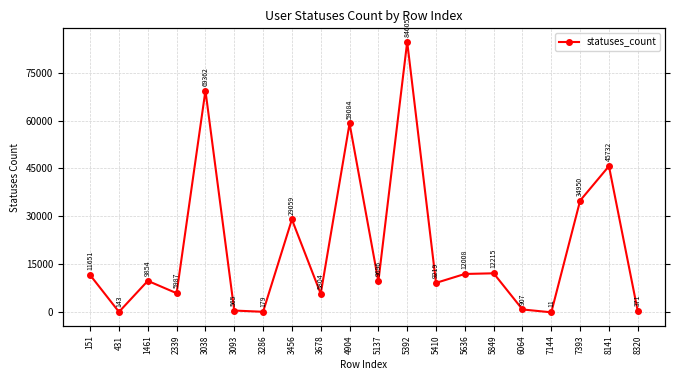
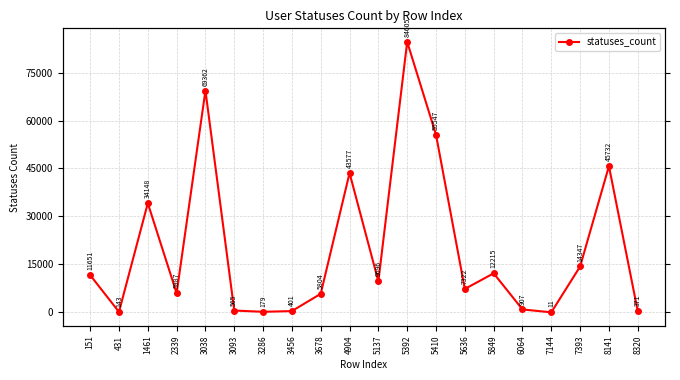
1461: 9854 -> 34148
3456: 29059 -> 401
4904: 59084 -> 43577
5410: 9219 -> 55547
5636: 12008 -> 7322
7393: 34950 -> 14347
